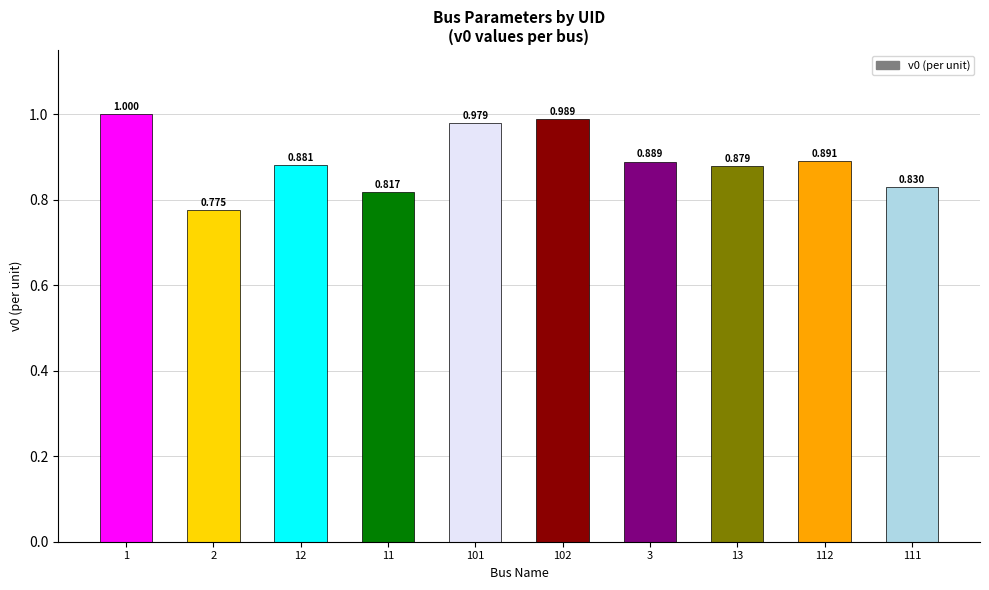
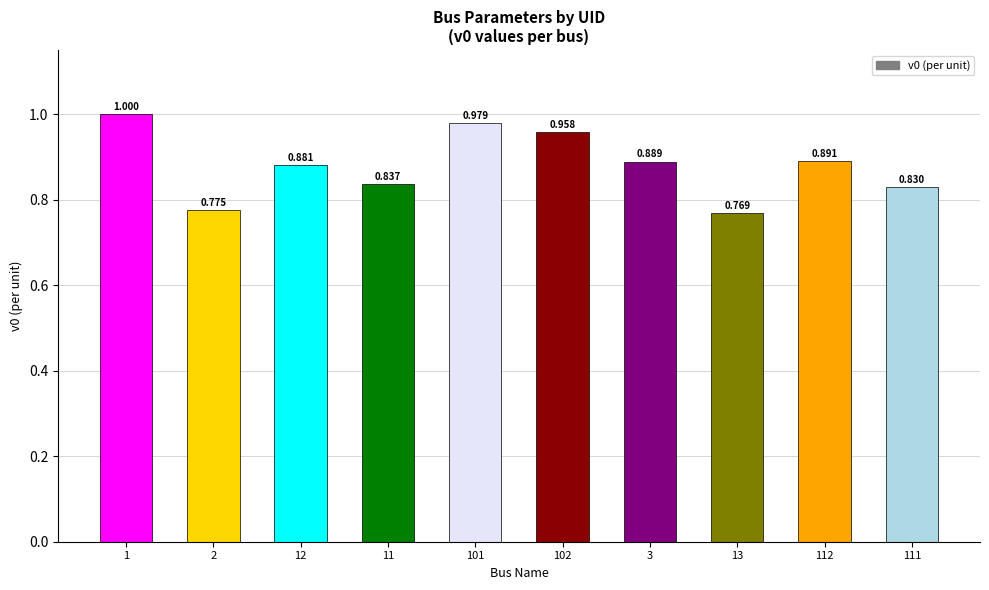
11: 0.817 -> 0.837
102: 0.989 -> 0.958
13: 0.879 -> 0.769
